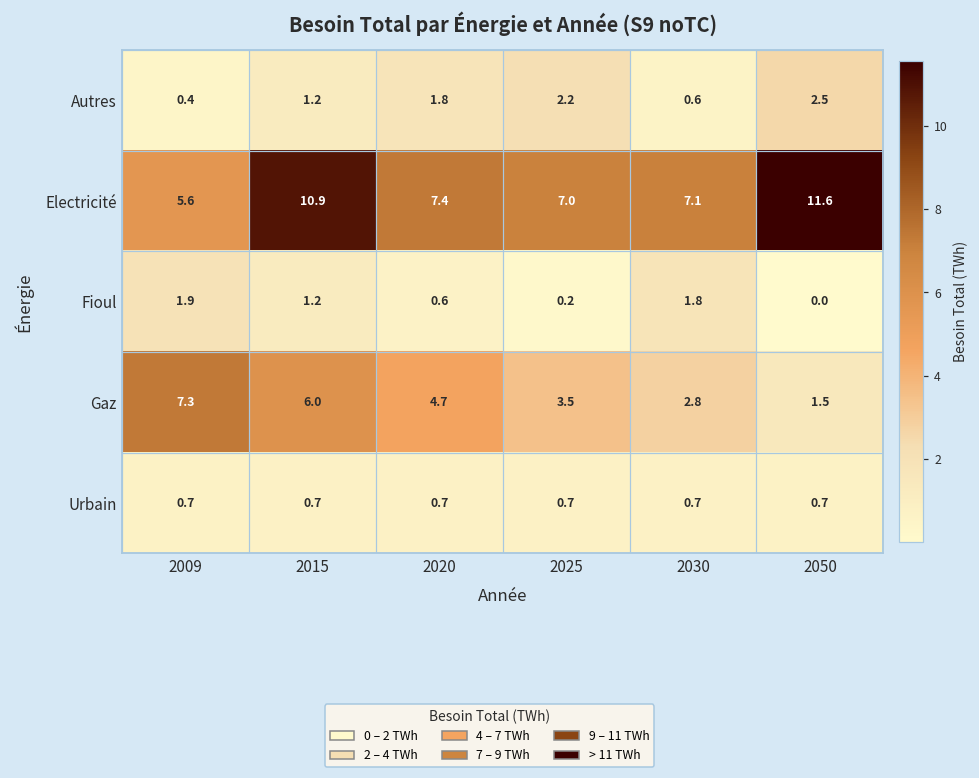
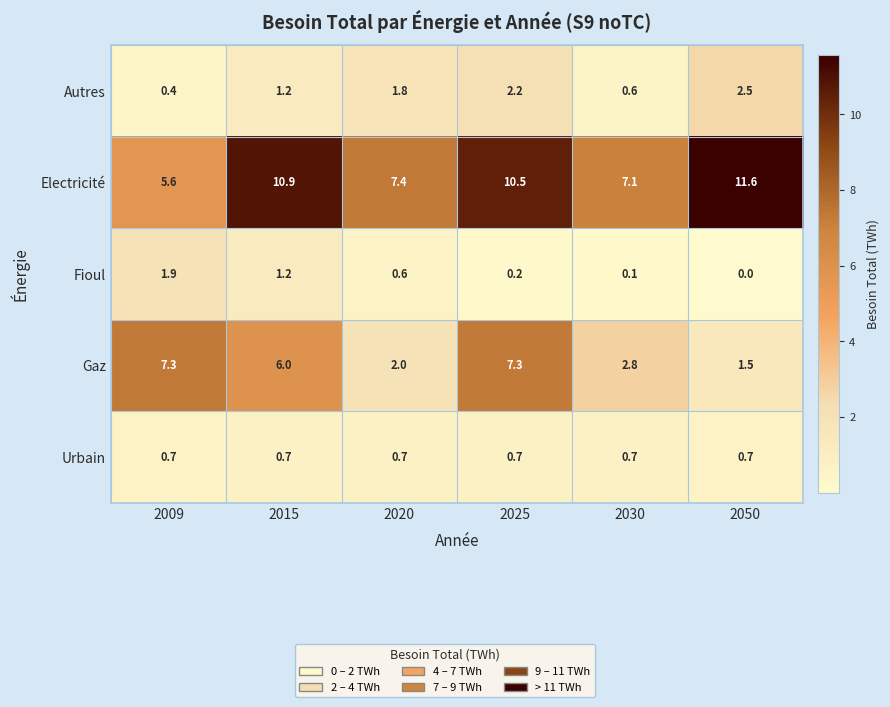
Electricité, 2025: 7.0 -> 10.5
Fioul, 2030: 1.8 -> 0.1
Gaz, 2020: 4.7 -> 2.0
Gaz, 2025: 3.5 -> 7.3
